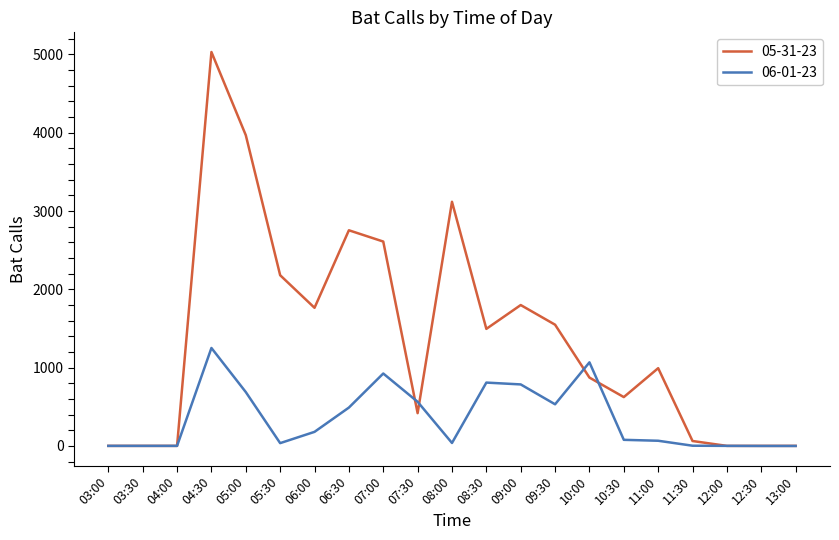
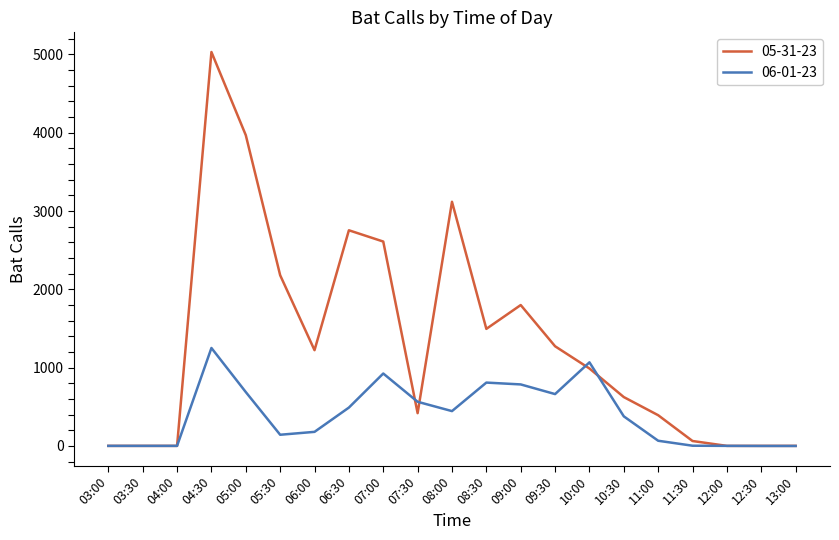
06-01-23, 05:30: 0 -> 100
05-31-23, 06:00: 1800 -> 1200
06-01-23, 08:00: 0 -> 400
05-31-23, 09:30: 1500 -> 1300
06-01-23, 09:30: 500 -> 700
05-31-23, 10:00: 900 -> 1000
06-01-23, 10:30: 100 -> 400
05-31-23, 11:00: 1000 -> 400
